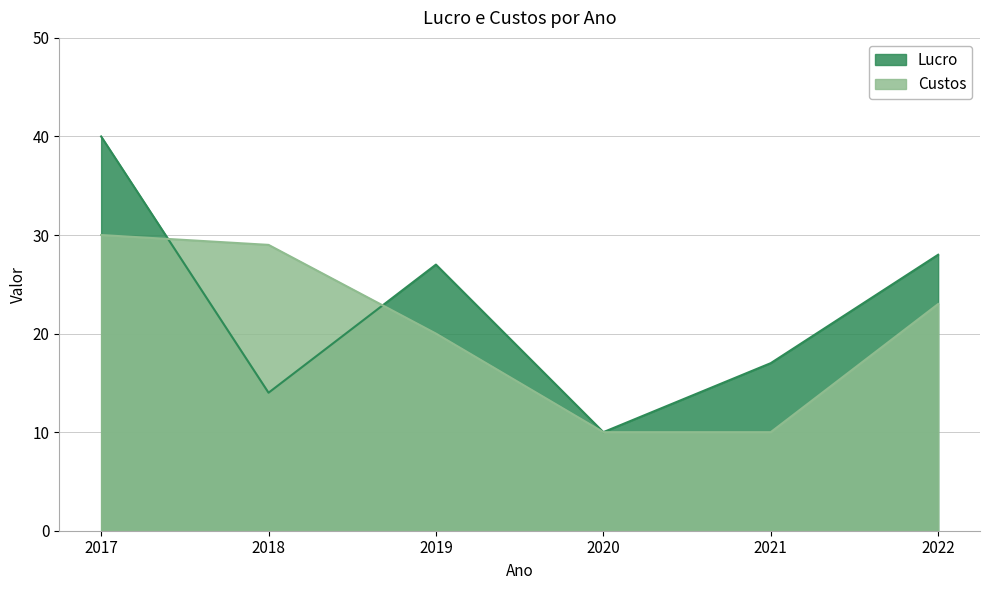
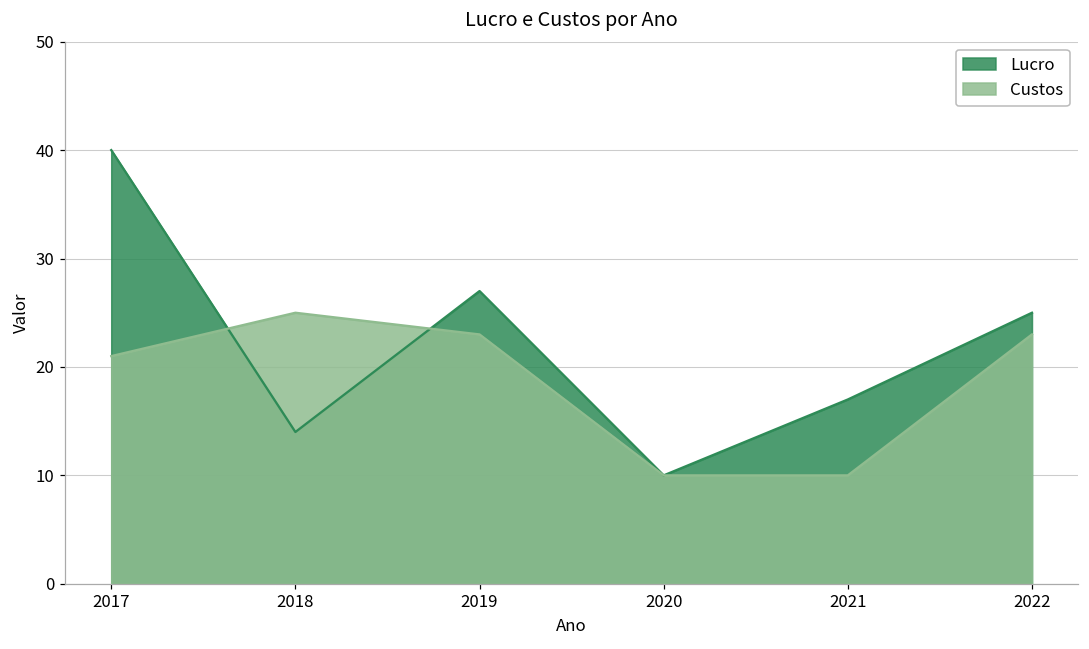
Custos, 2017: 30 -> 21
Custos, 2018: 29 -> 25
Custos, 2019: 20 -> 23
Lucro, 2022: 28 -> 25
